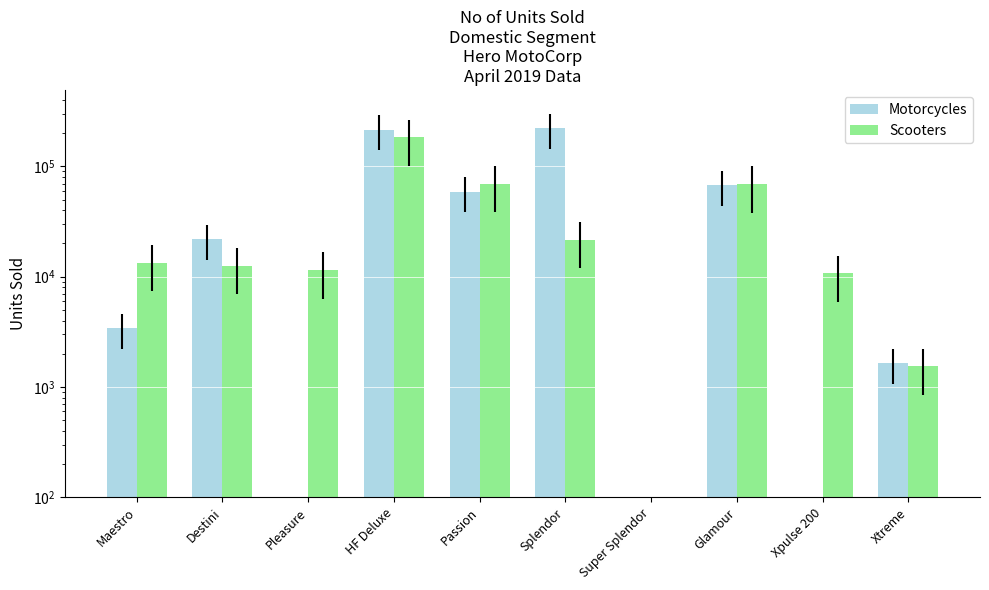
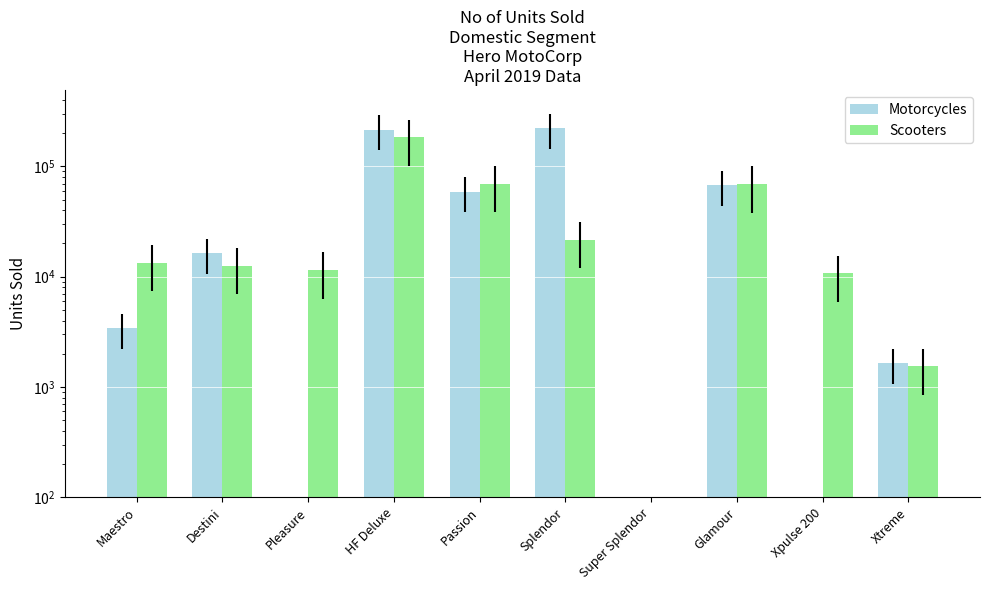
Motorcycles, Destini: 22000 -> 16000
